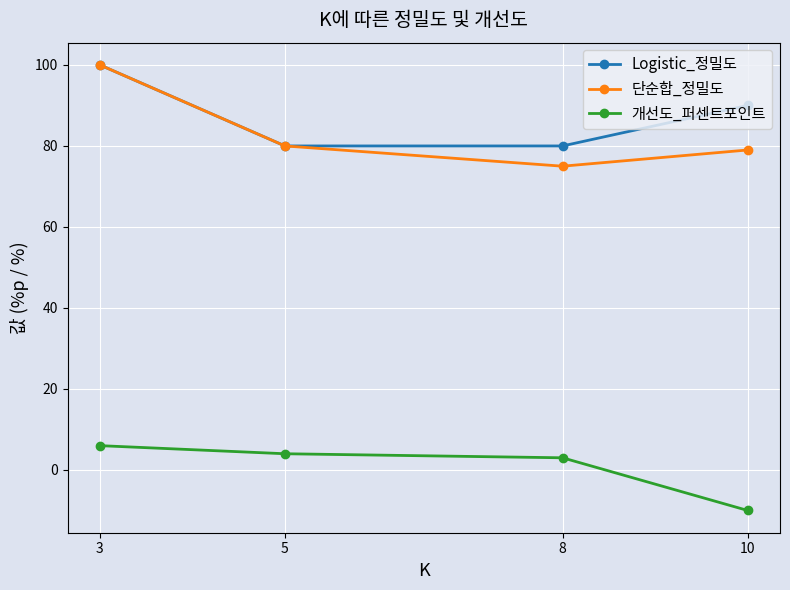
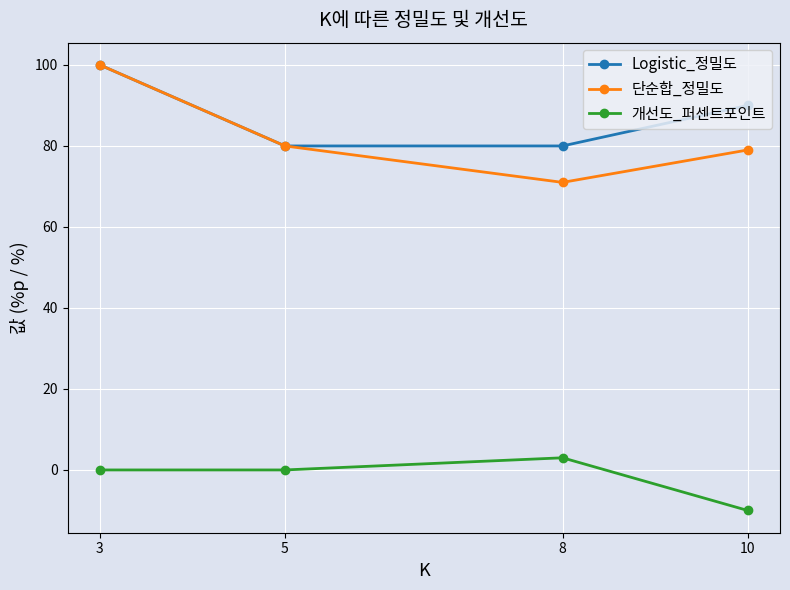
개선도_퍼센트포인트, 3: 6 -> 0
개선도_퍼센트포인트, 5: 4 -> 0
단순합_정밀도, 8: 75 -> 71
